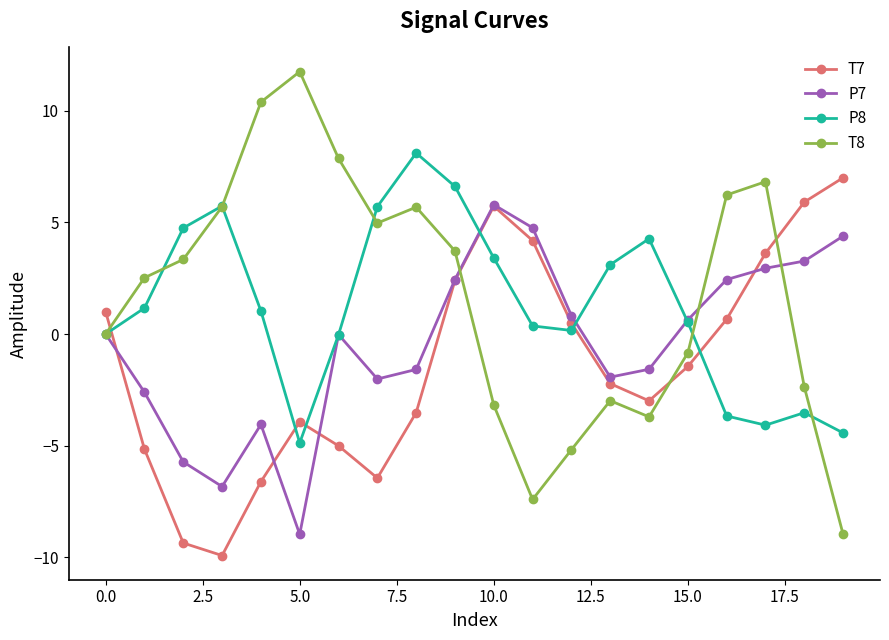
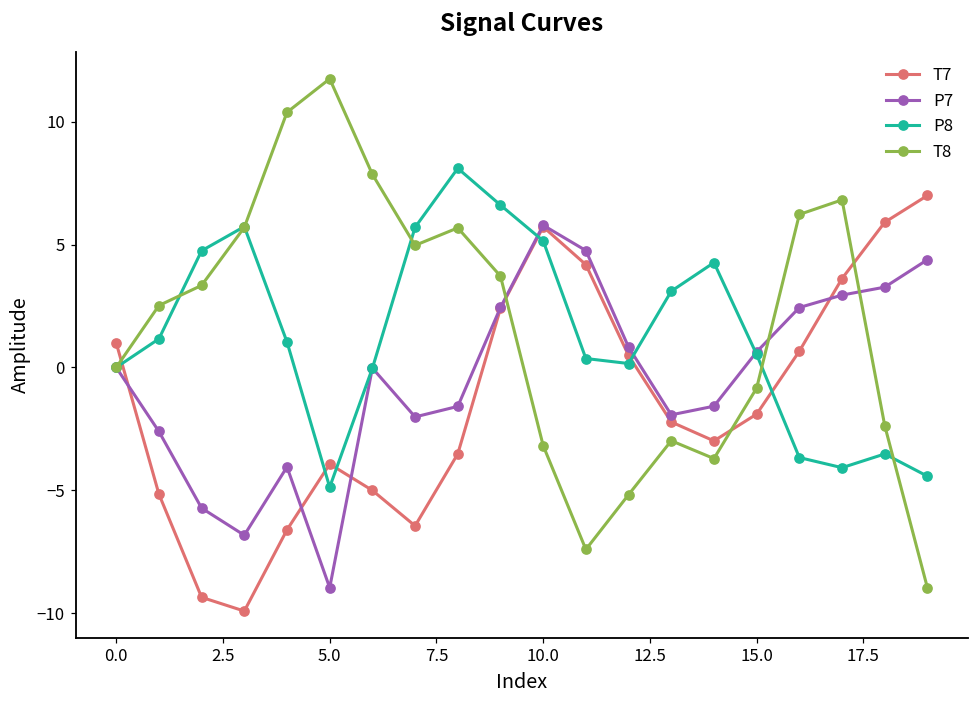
P8, 10.0: 3.4 -> 5.2
T7, 15.0: -1.5 -> -1.9
